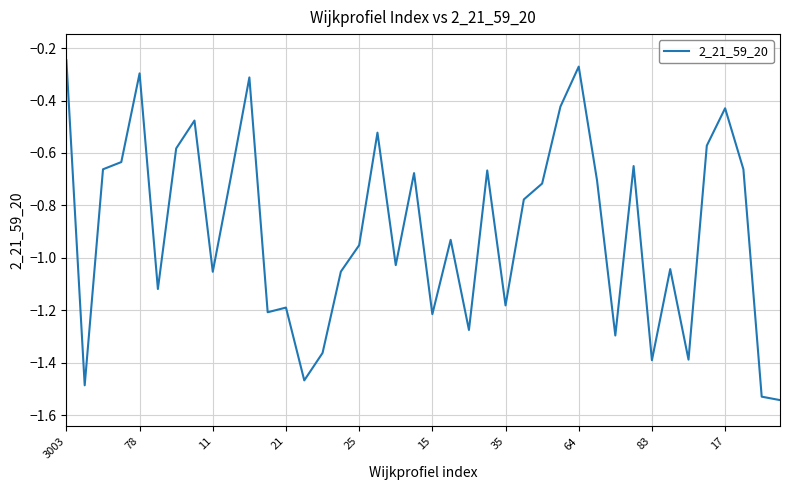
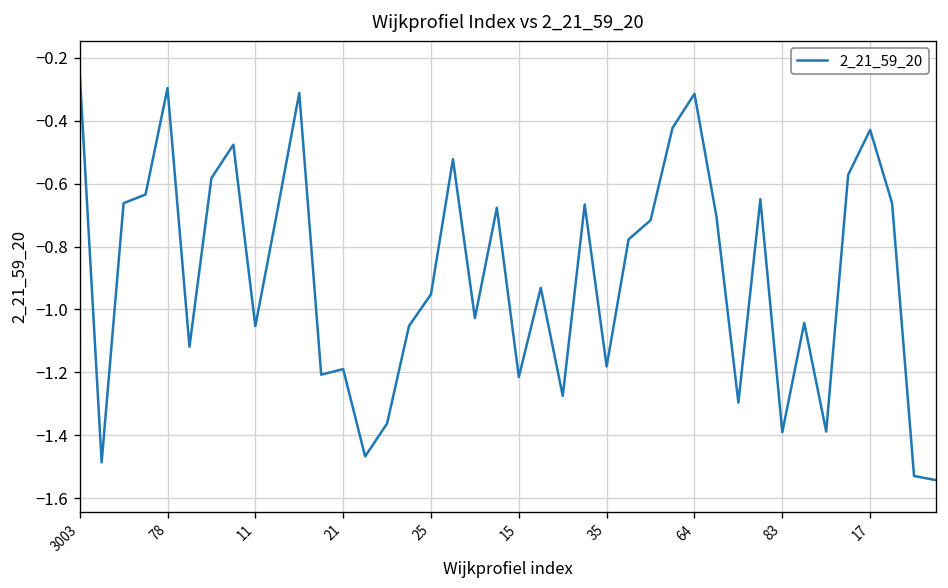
64: -0.27 -> -0.31
